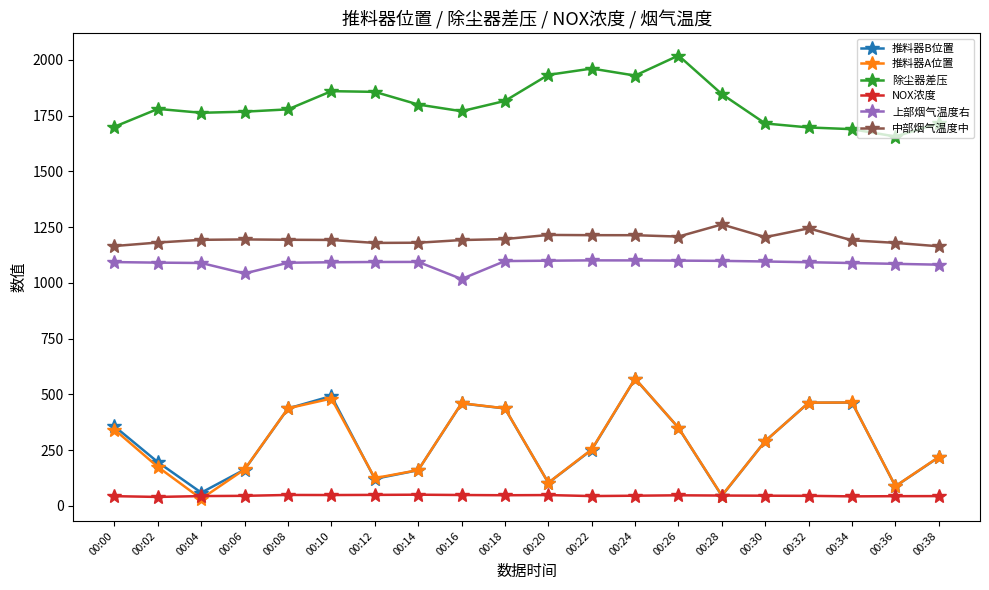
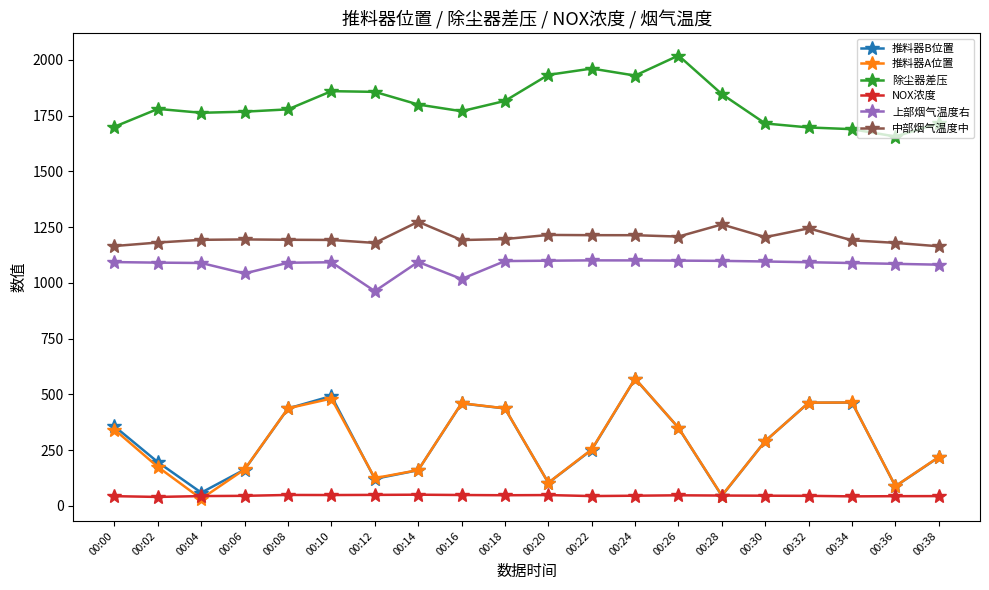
上部烟气温度右, 00:12: 1090 -> 960
中部烟气温度中, 00:14: 1180 -> 1270
